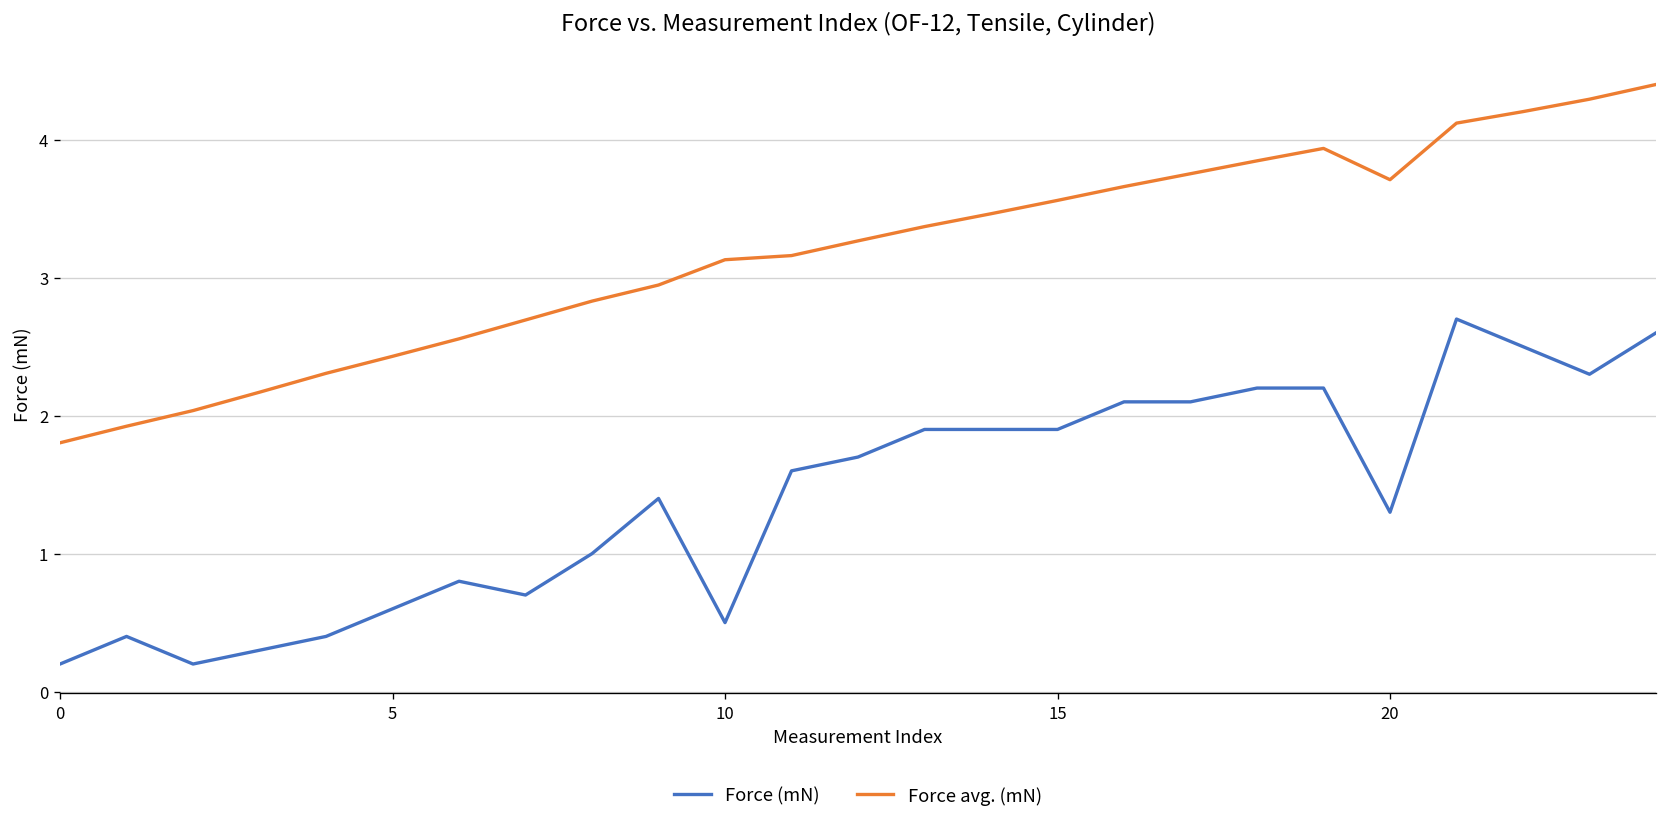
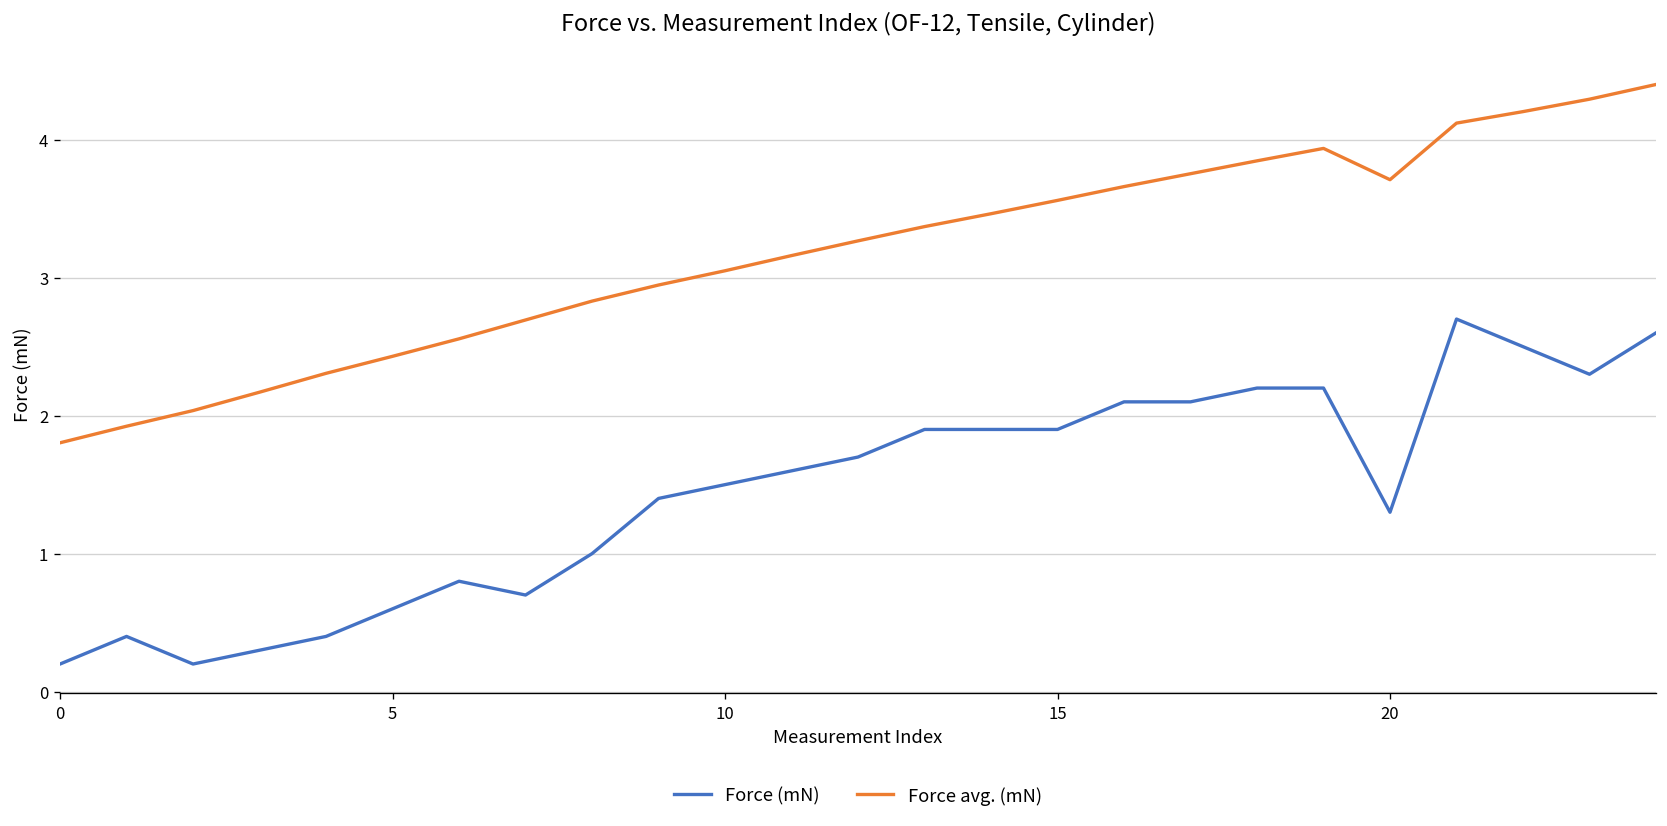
Force (mN), 10: 0.5 -> 1.5
Force avg. (mN), 10: 3.13 -> 3.05
